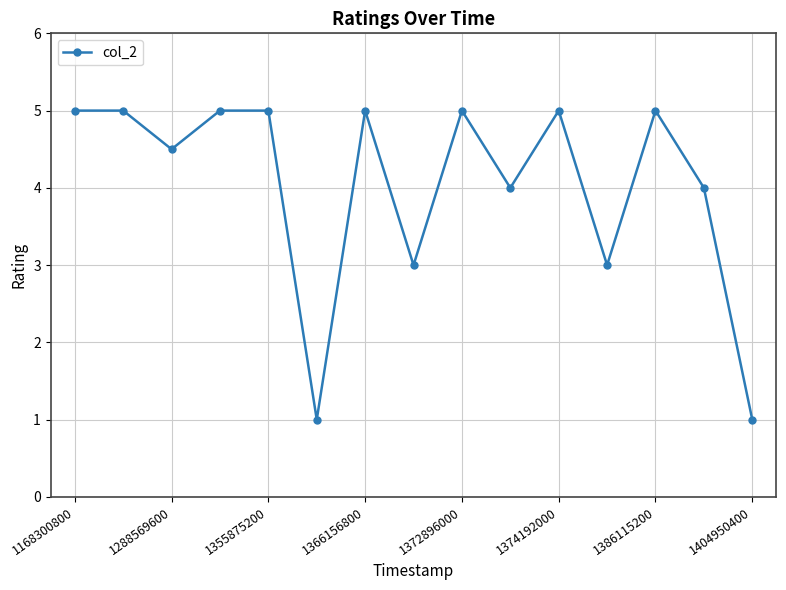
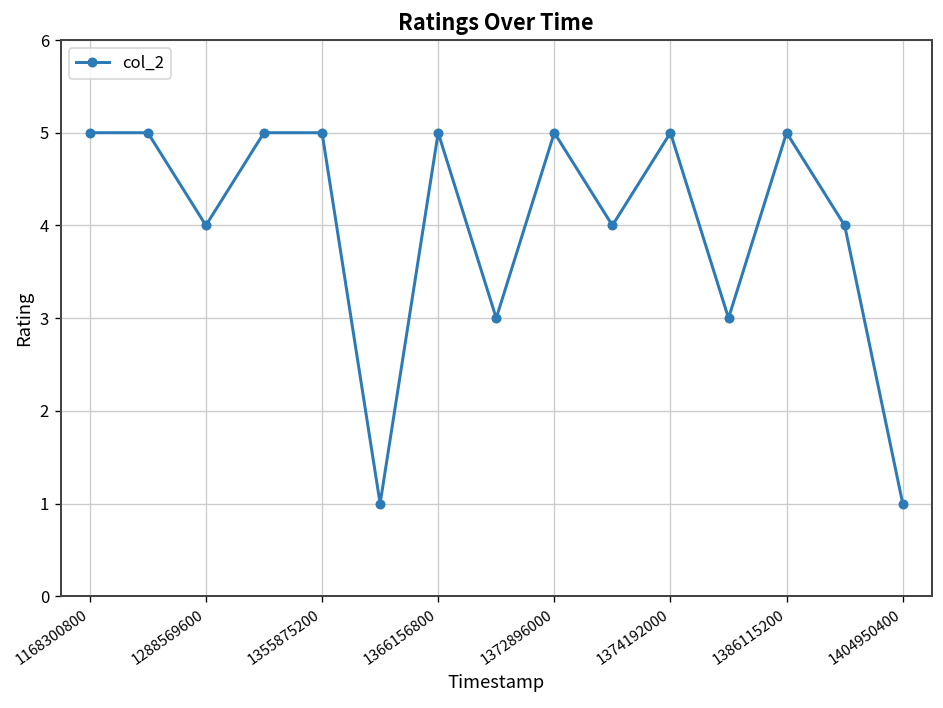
1288569600: 4.5 -> 4.0
